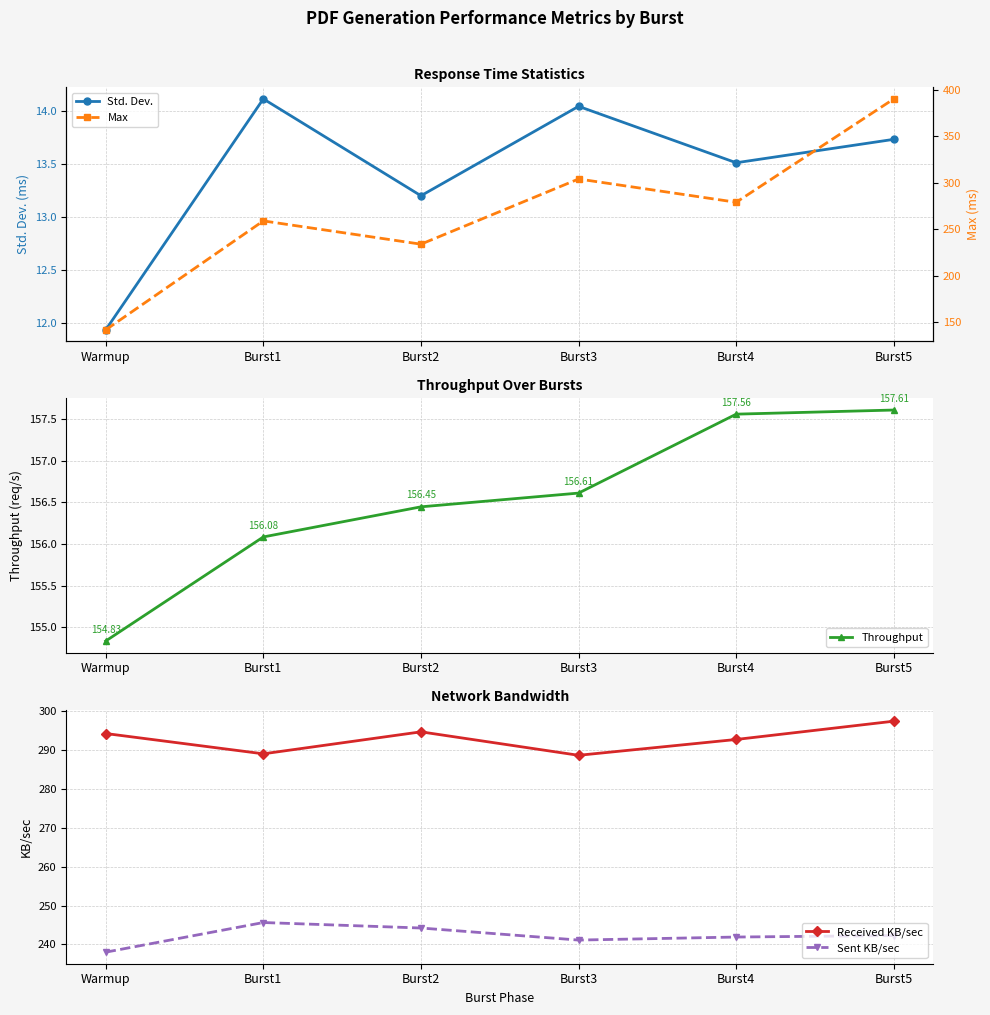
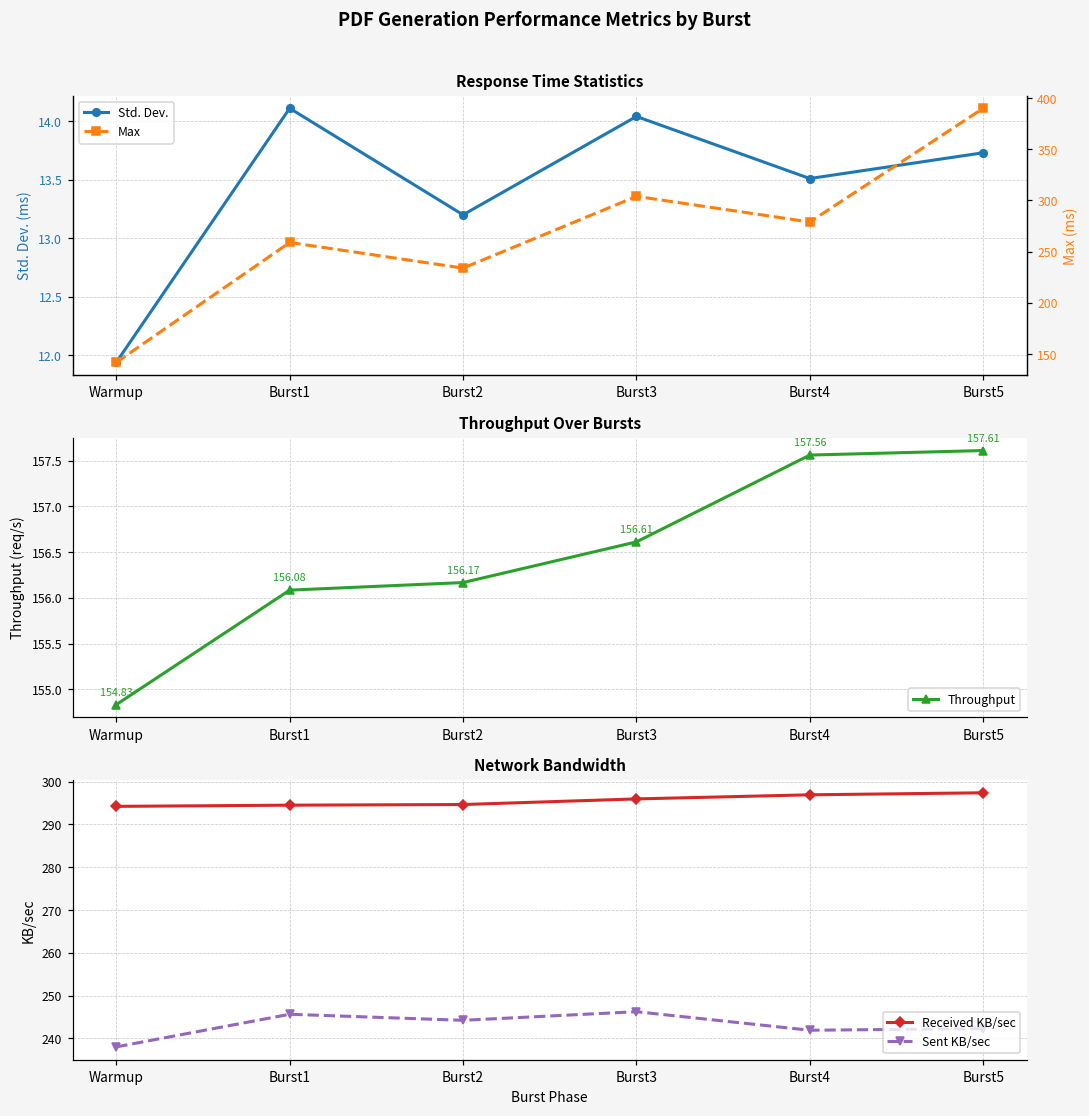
Throughput Over Bursts, Burst2: 156.45 -> 156.17
Network Bandwidth, Received KB/sec, Burst1: 289 -> 295
Network Bandwidth, Received KB/sec, Burst3: 289 -> 296
Network Bandwidth, Sent KB/sec, Burst3: 241 -> 246
Network Bandwidth, Received KB/sec, Burst4: 293 -> 297
